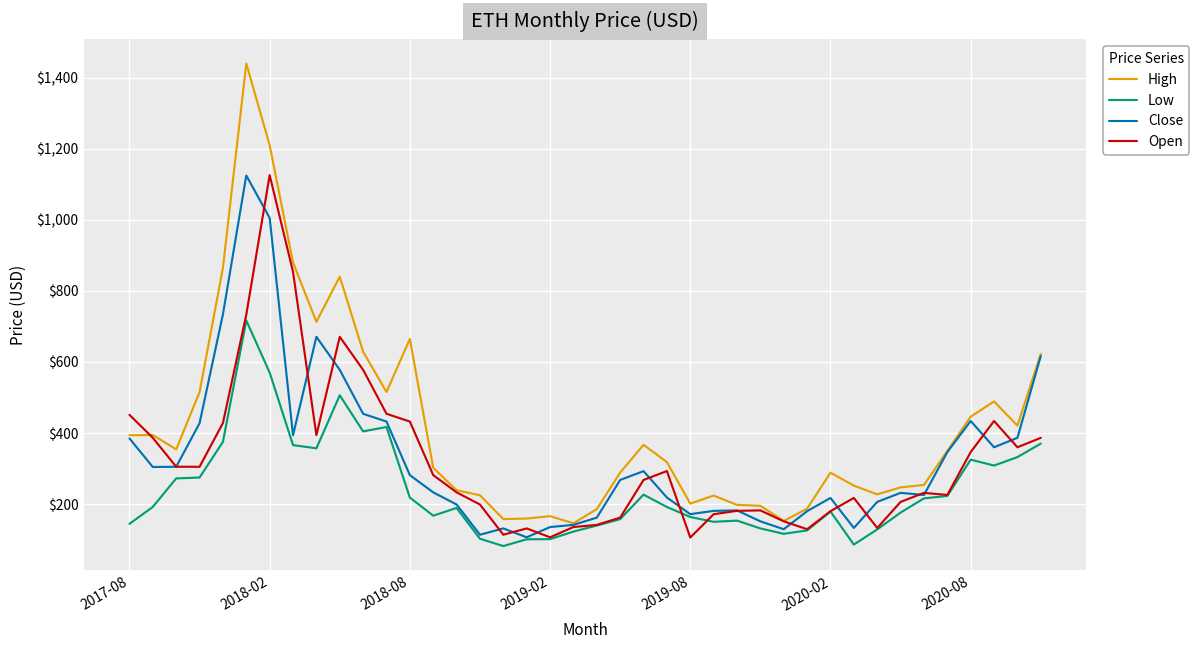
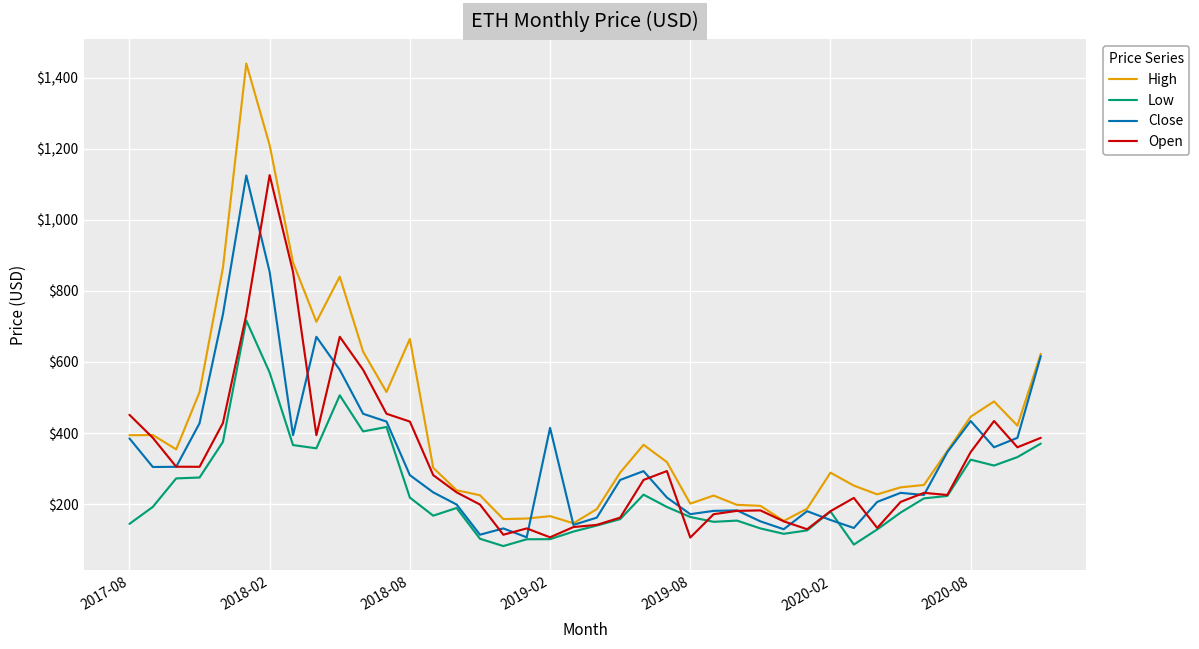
Close, 2018-02: $1,010 -> $850
Close, 2019-02: $140 -> $410
Close, 2020-02: $220 -> $160
